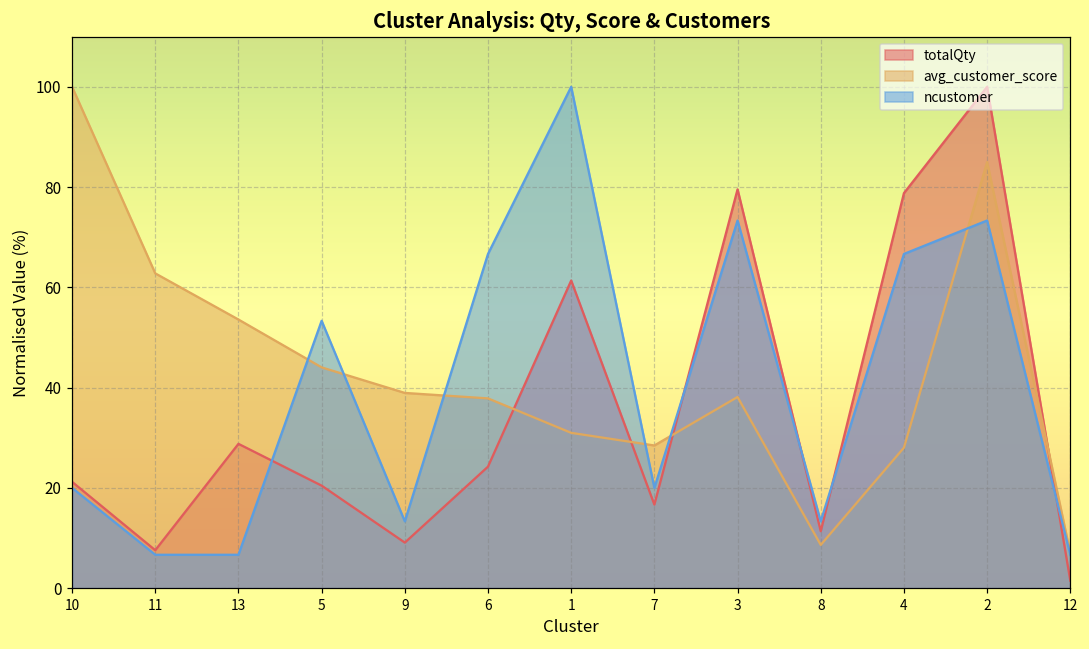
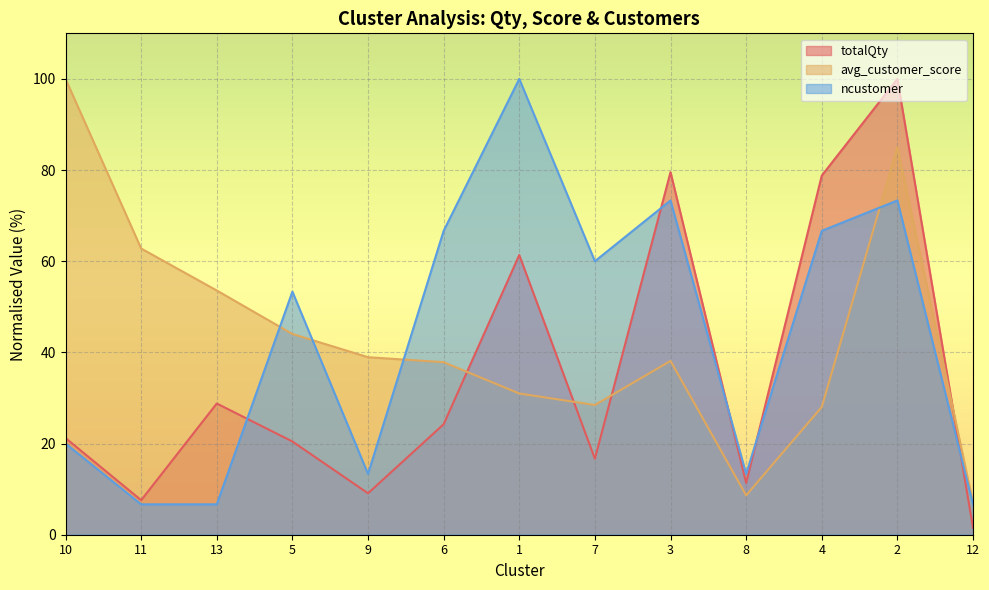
ncustomer, 7: 20 -> 60
